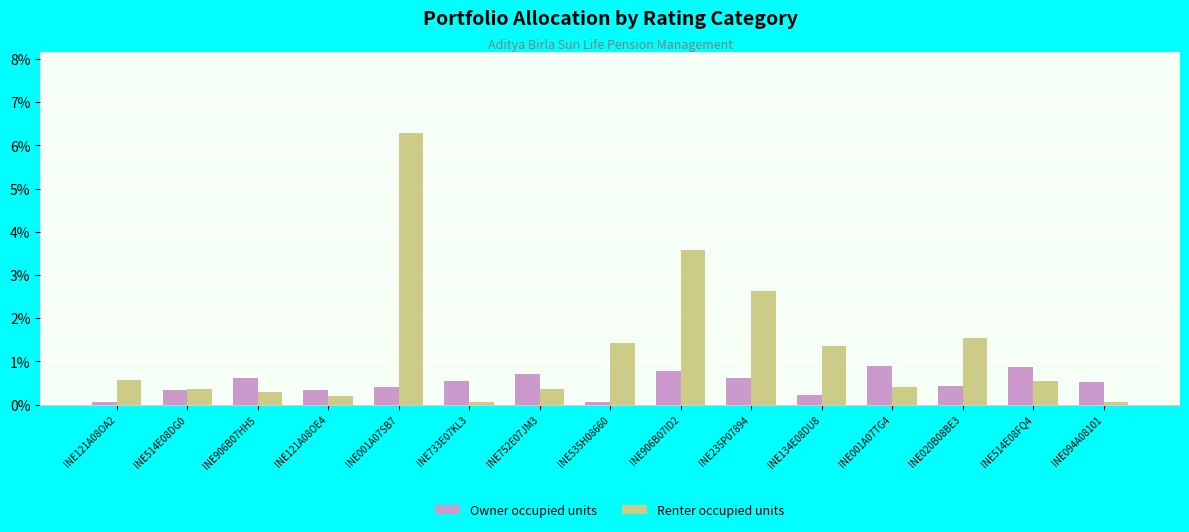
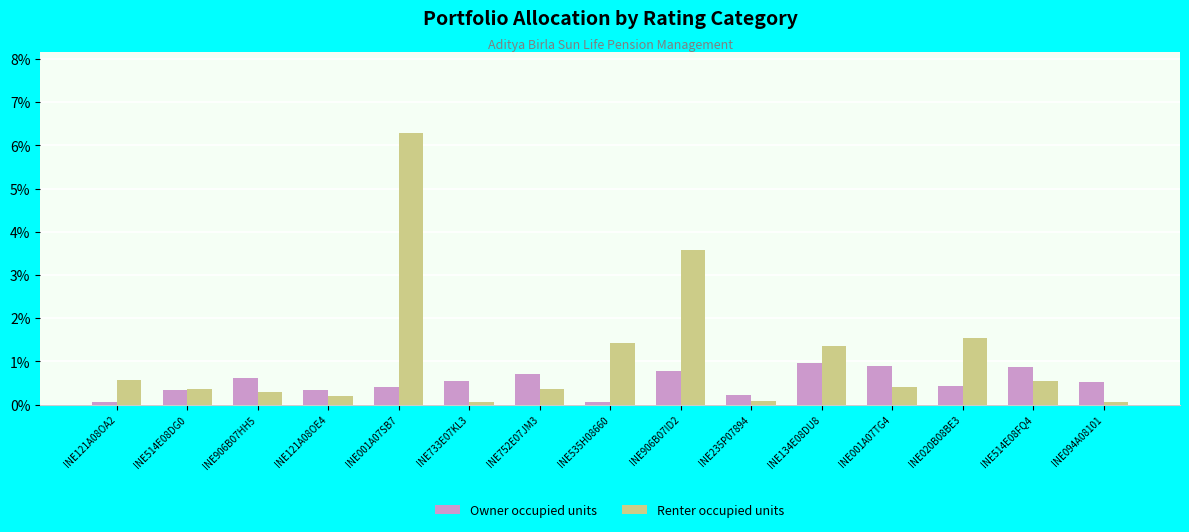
Owner occupied units, INE235P07894: 0.6% -> 0.2%
Renter occupied units, INE235P07894: 2.6% -> 0.1%
Owner occupied units, INE134E08DU8: 0.2% -> 1.0%
